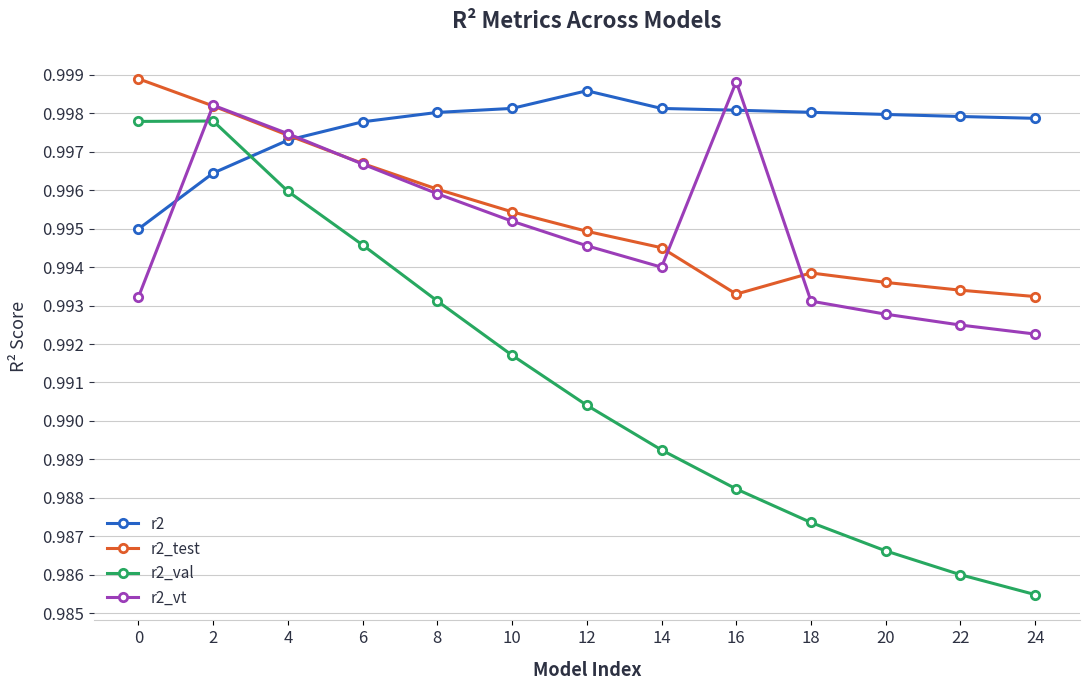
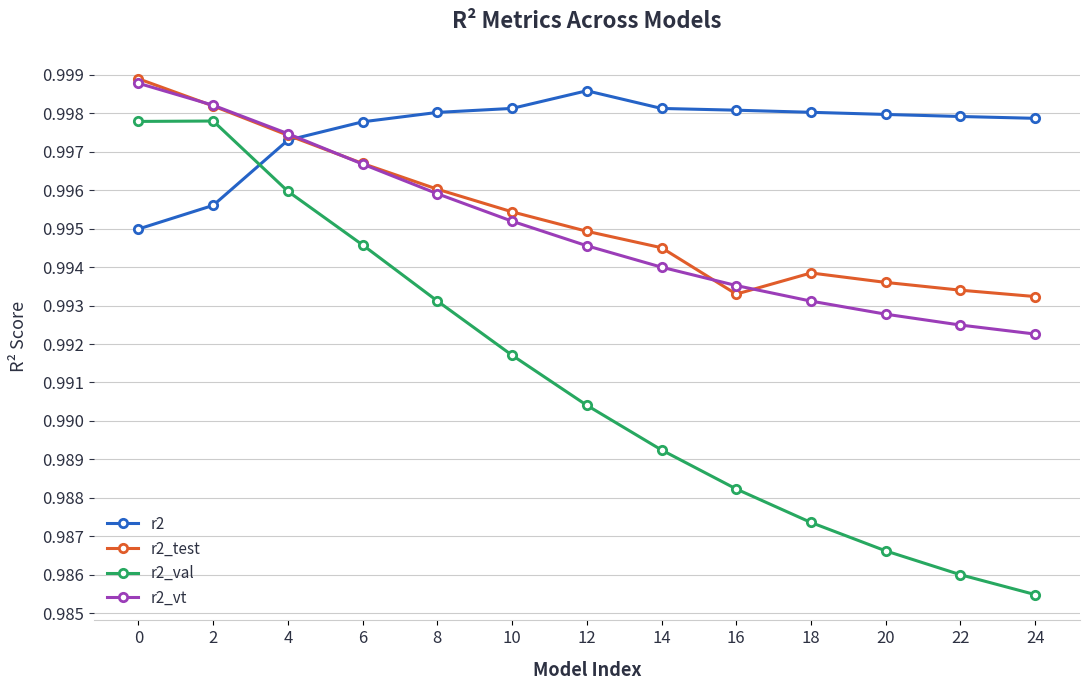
r2_vt, 0: 0.9932 -> 0.9988
r2, 2: 0.9964 -> 0.9956
r2_vt, 16: 0.9988 -> 0.9935
